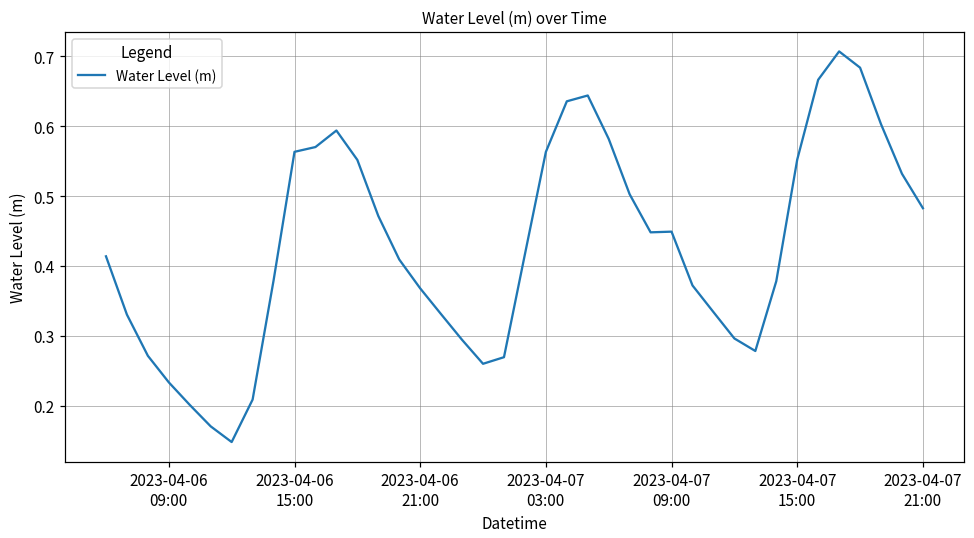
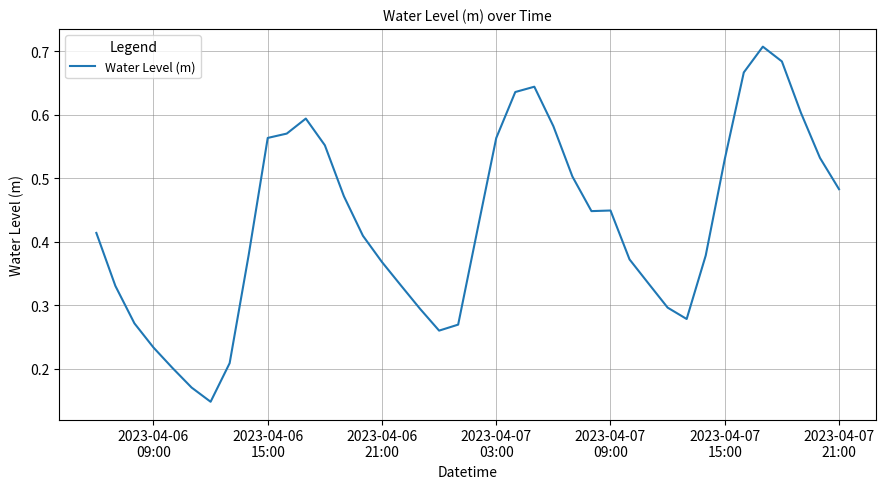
2023-04-07 15:00: 0.55 -> 0.53
